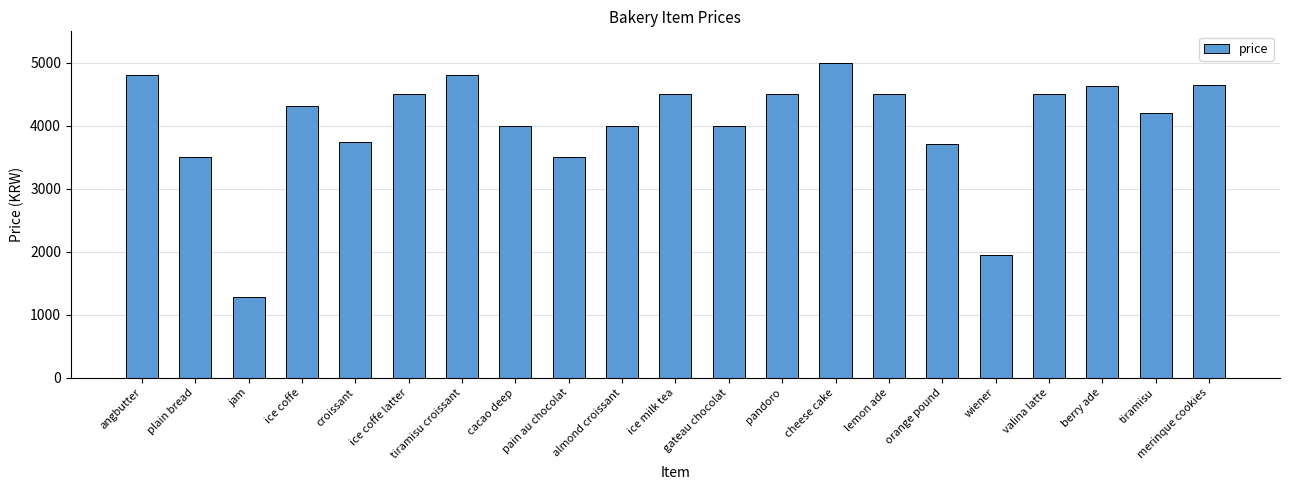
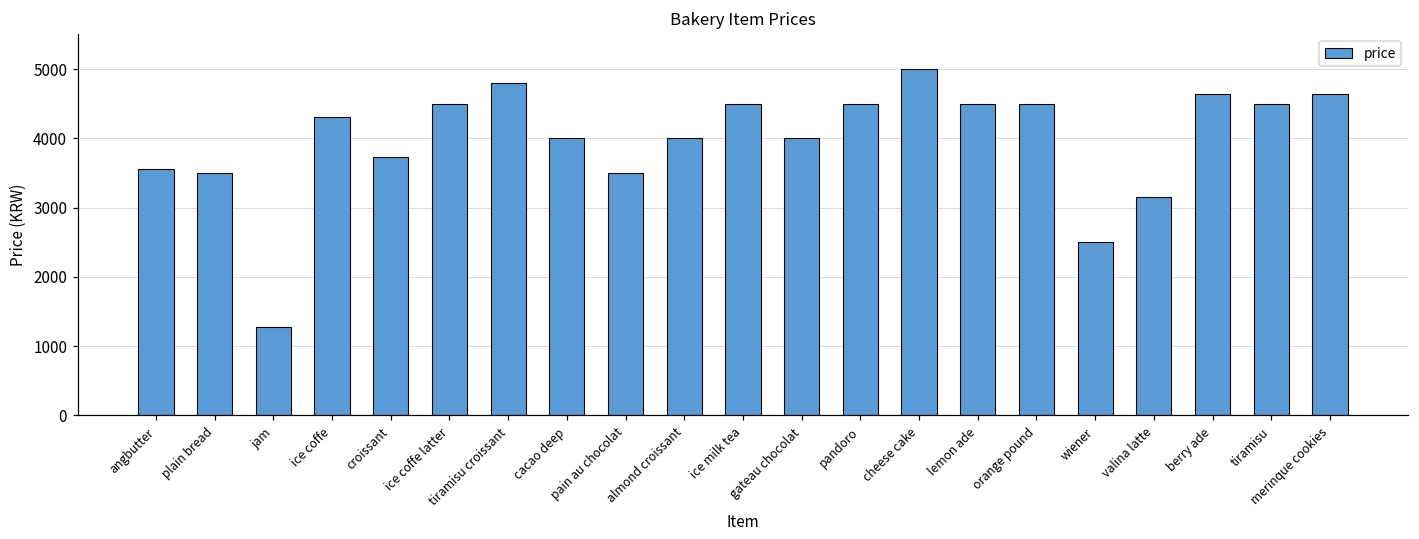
angbutter: 4800 -> 3600
orange pound: 3700 -> 4500
wiener: 2000 -> 2500
valina latte: 4500 -> 3200
tiramisu: 4200 -> 4500
